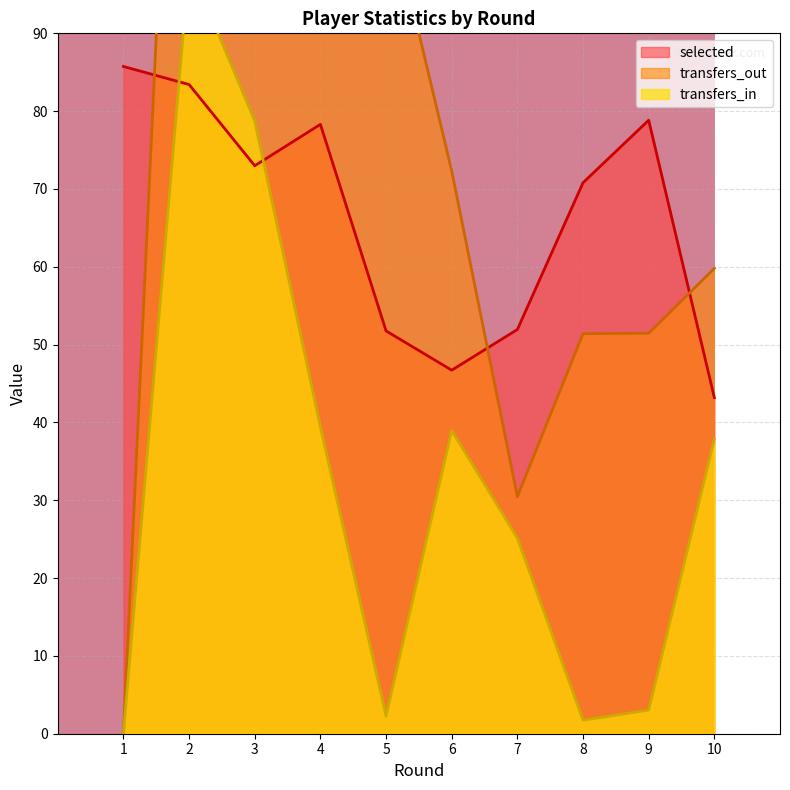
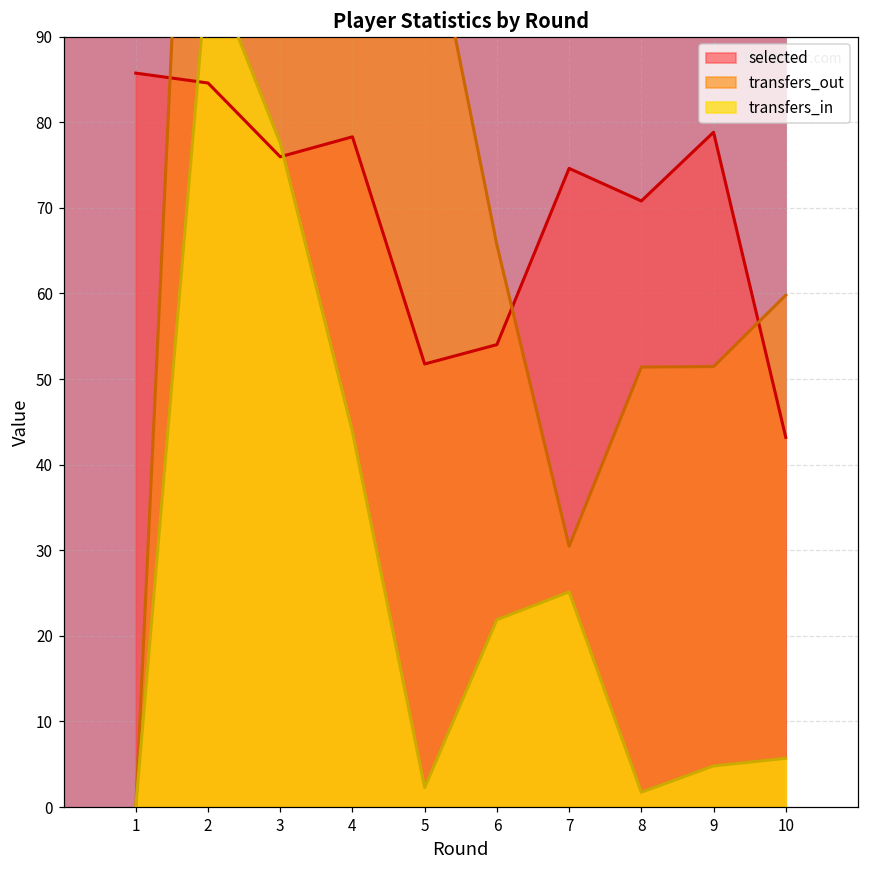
selected, 2: 83 -> 85
selected, 3: 73 -> 76
transfers_in, 3: 79 -> 78
transfers_in, 4: 39 -> 44
selected, 6: 47 -> 54
transfers_out, 6: 72 -> 66
transfers_in, 6: 39 -> 22
selected, 7: 52 -> 75
transfers_in, 9: 3 -> 5
transfers_in, 10: 38 -> 6
